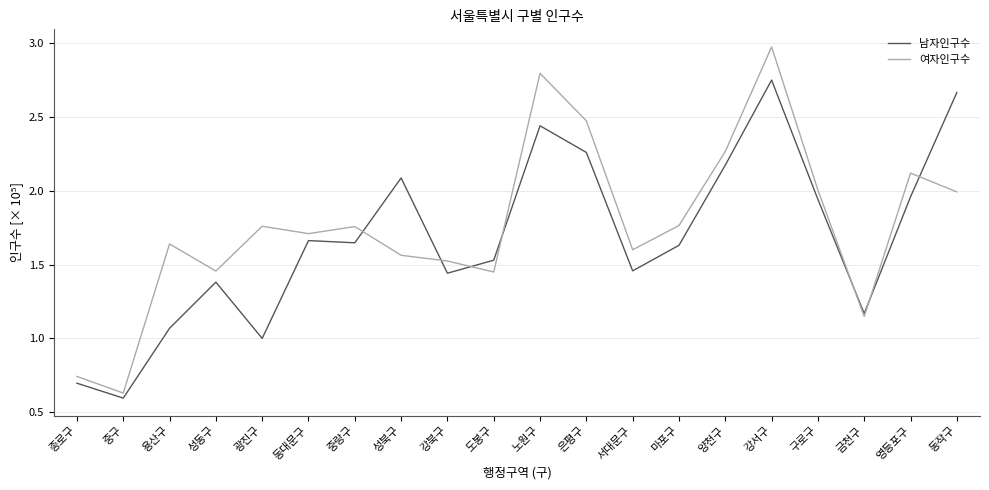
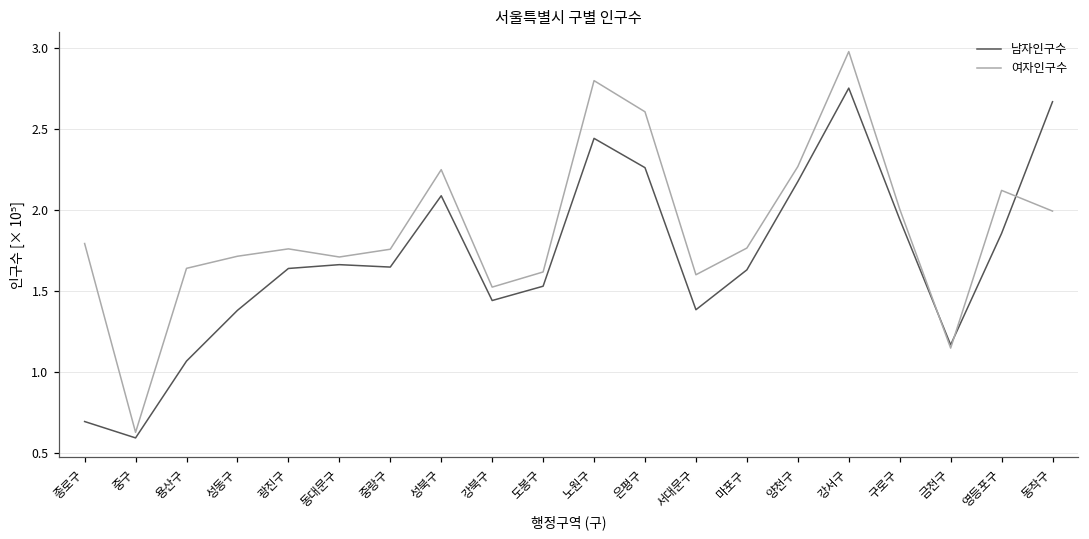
여자인구수, 종로구: 0.74 -> 1.79
여자인구수, 성동구: 1.46 -> 1.71
남자인구수, 광진구: 1.00 -> 1.64
여자인구수, 성북구: 1.56 -> 2.25
여자인구수, 도봉구: 1.45 -> 1.62
여자인구수, 은평구: 2.47 -> 2.61
남자인구수, 서대문구: 1.46 -> 1.38
남자인구수, 영등포구: 1.96 -> 1.86
